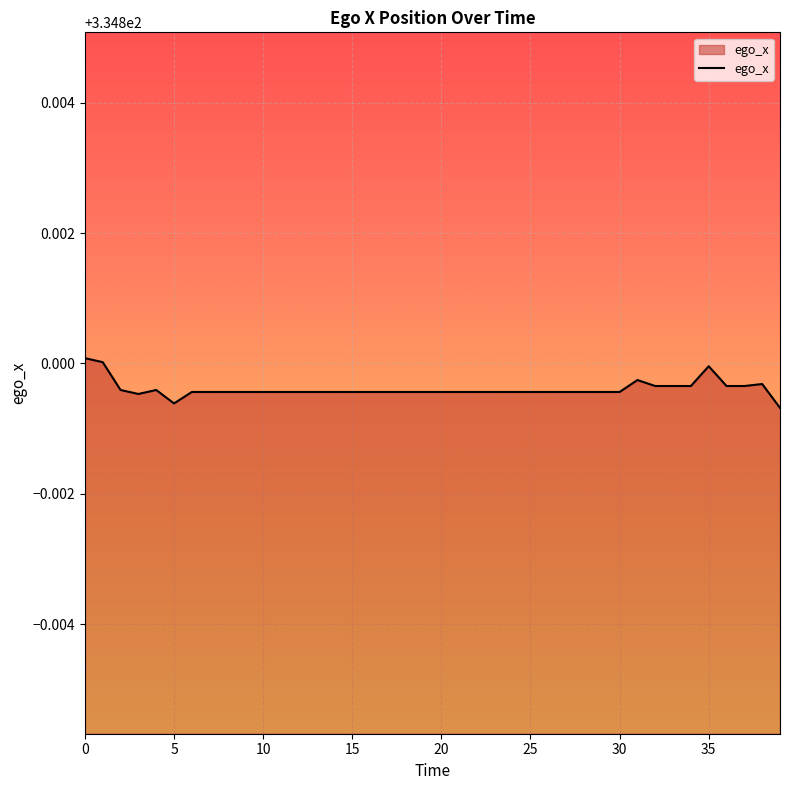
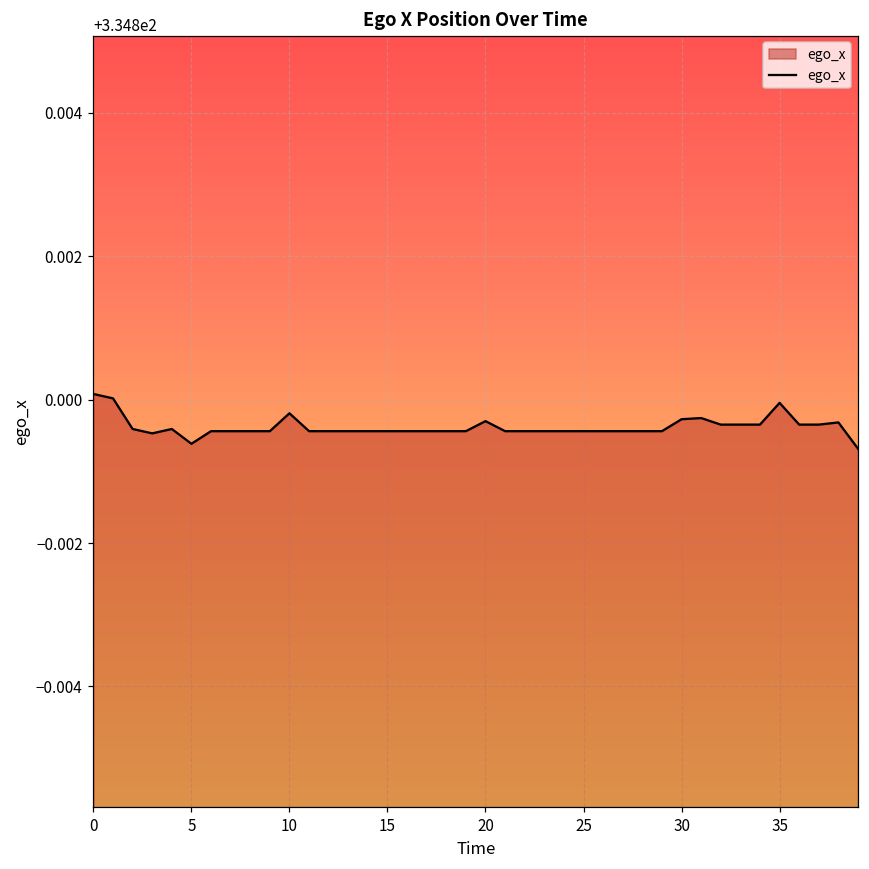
10: 334.7996 -> 334.7998
20: 334.7996 -> 334.7997
30: 334.7996 -> 334.7997
